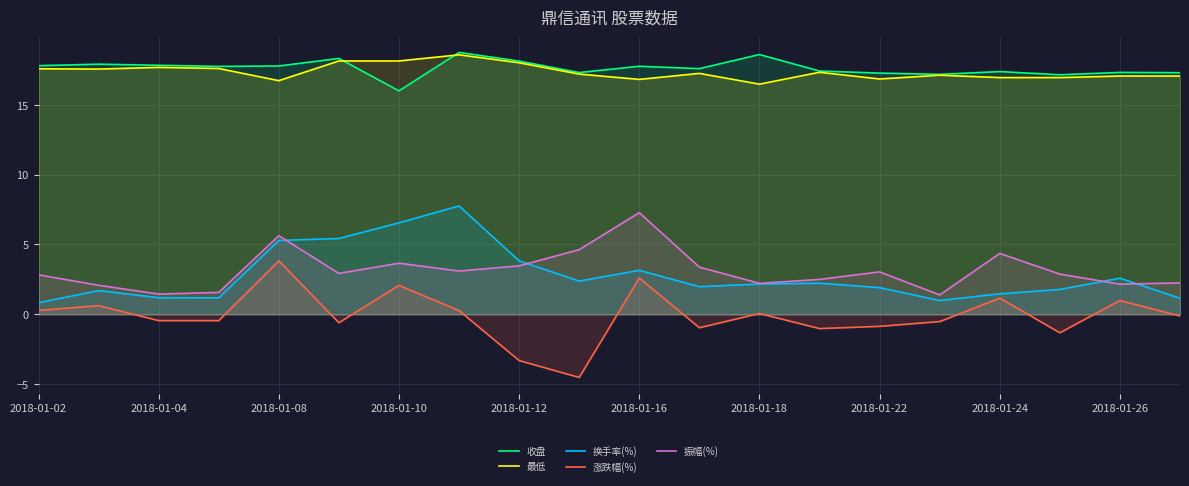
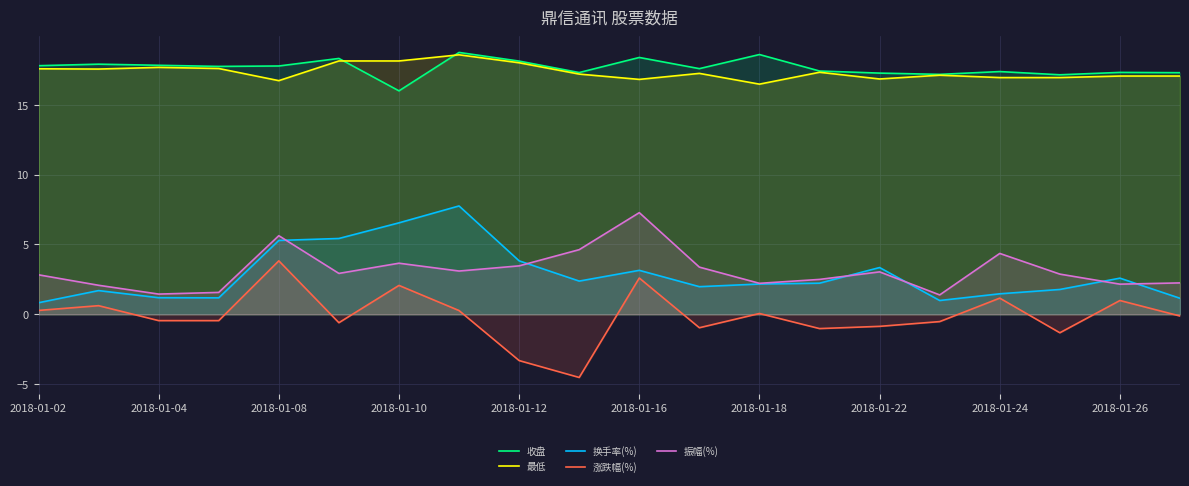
收盘, 2018-01-16: 17.8 -> 18.4
换手率(%), 2018-01-22: 1.9 -> 3.4
